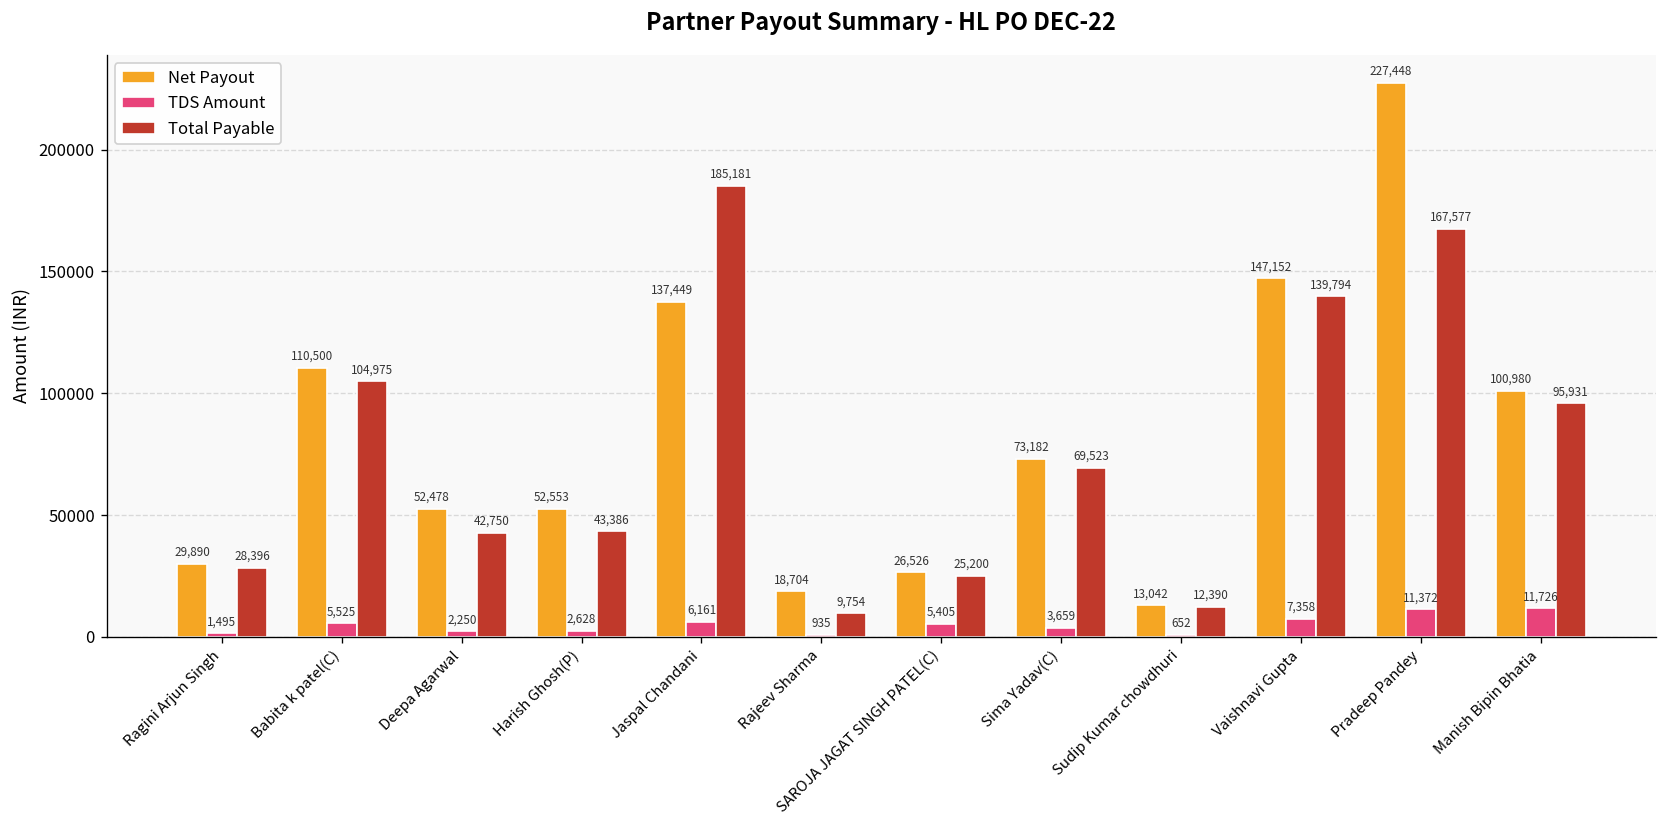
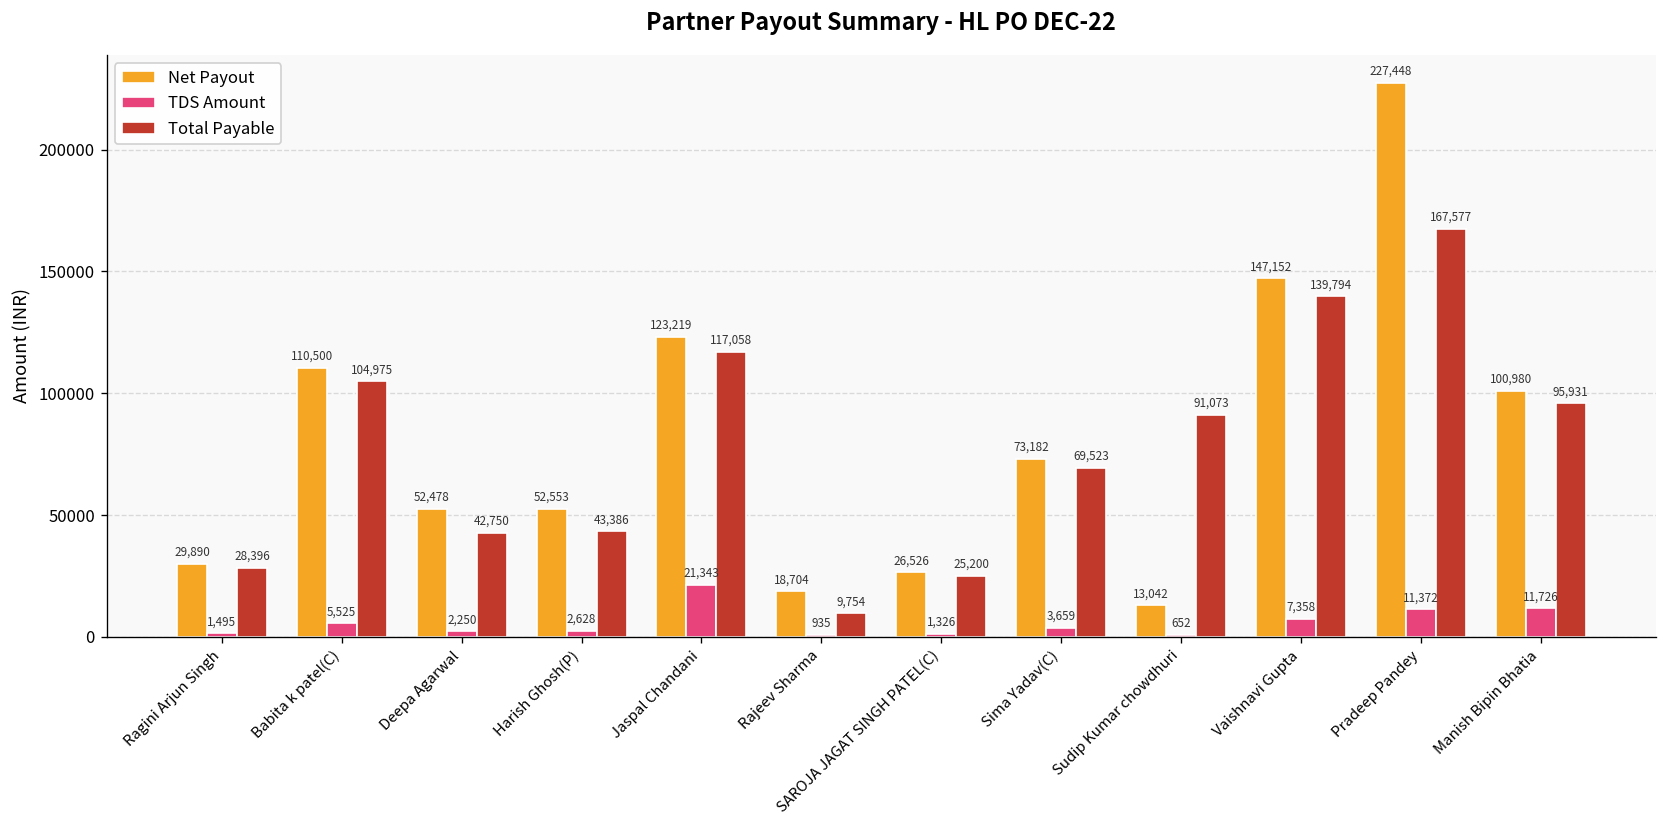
Net Payout, Jaspal Chandani: 137,449 -> 123,219
TDS Amount, Jaspal Chandani: 6,161 -> 21,343
Total Payable, Jaspal Chandani: 185,181 -> 117,058
TDS Amount, SAROJA JAGAT SINGH PATEL(C): 5,405 -> 1,326
Total Payable, Sudip Kumar chowdhuri: 12,390 -> 91,073
